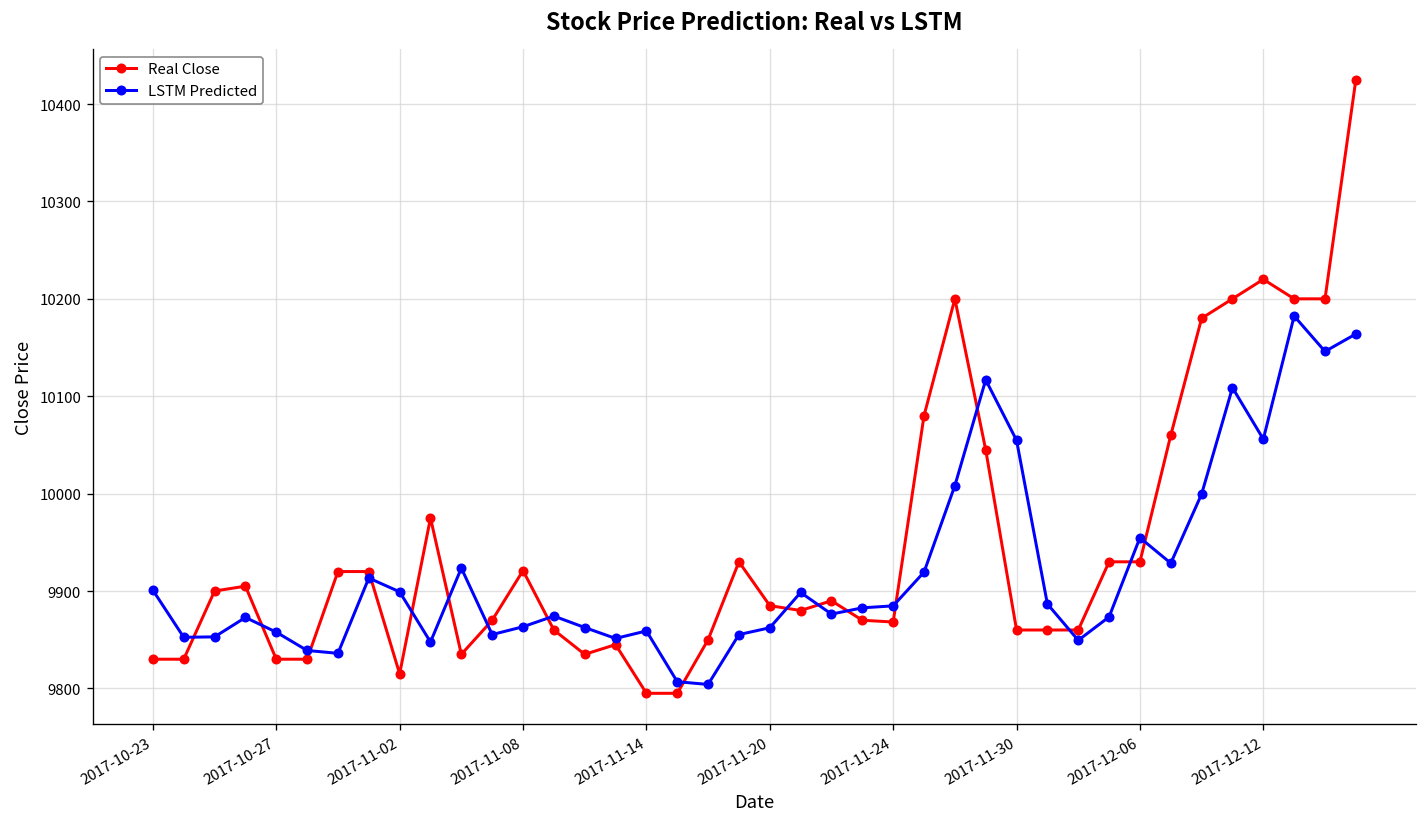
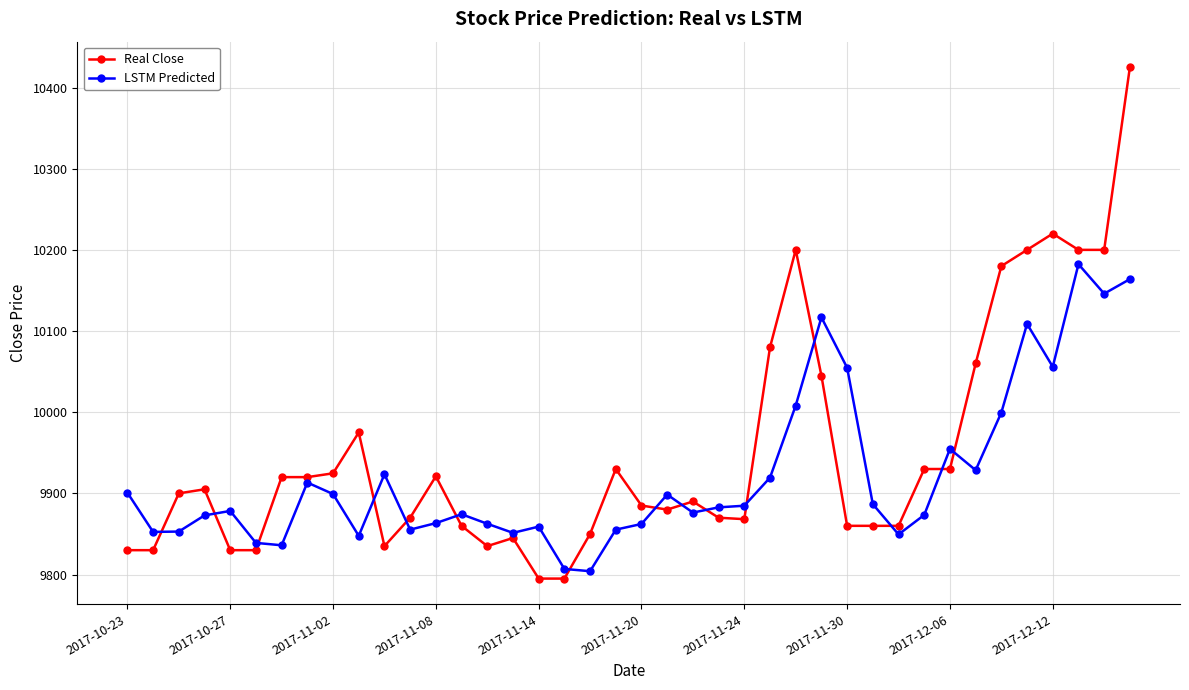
LSTM Predicted, 2017-10-27: 9860 -> 9880
Real Close, 2017-11-02: 9820 -> 9920
